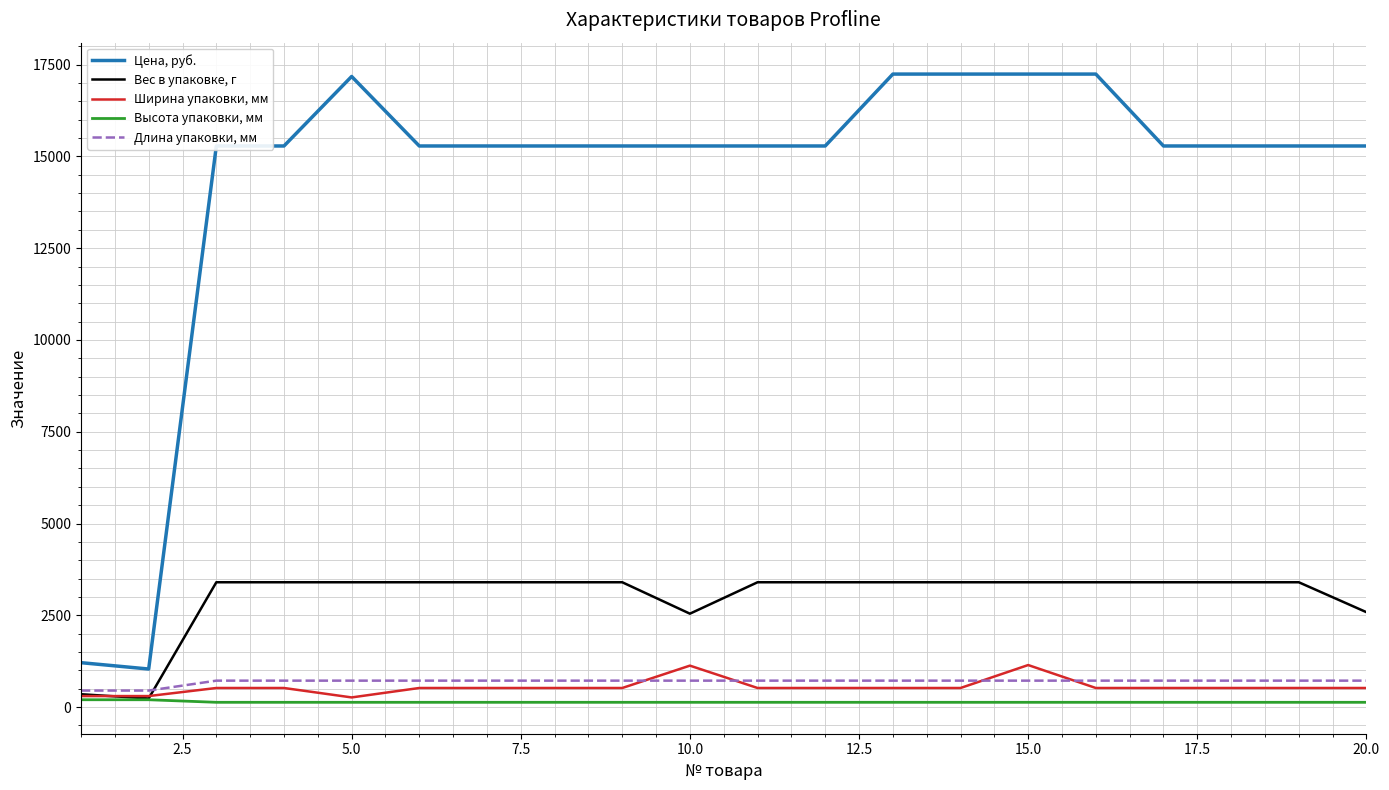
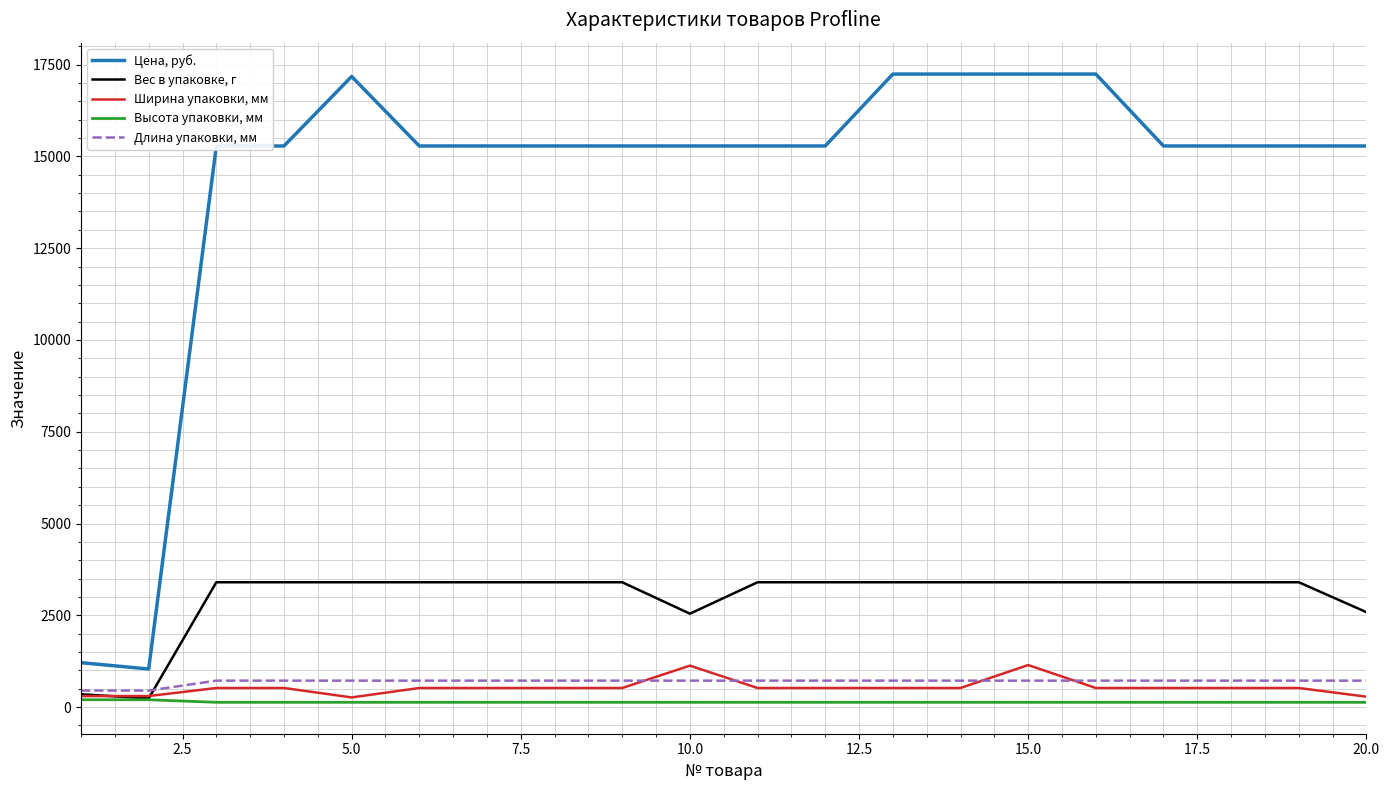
Ширина упаковки, мм, 20.0: 500 -> 300
